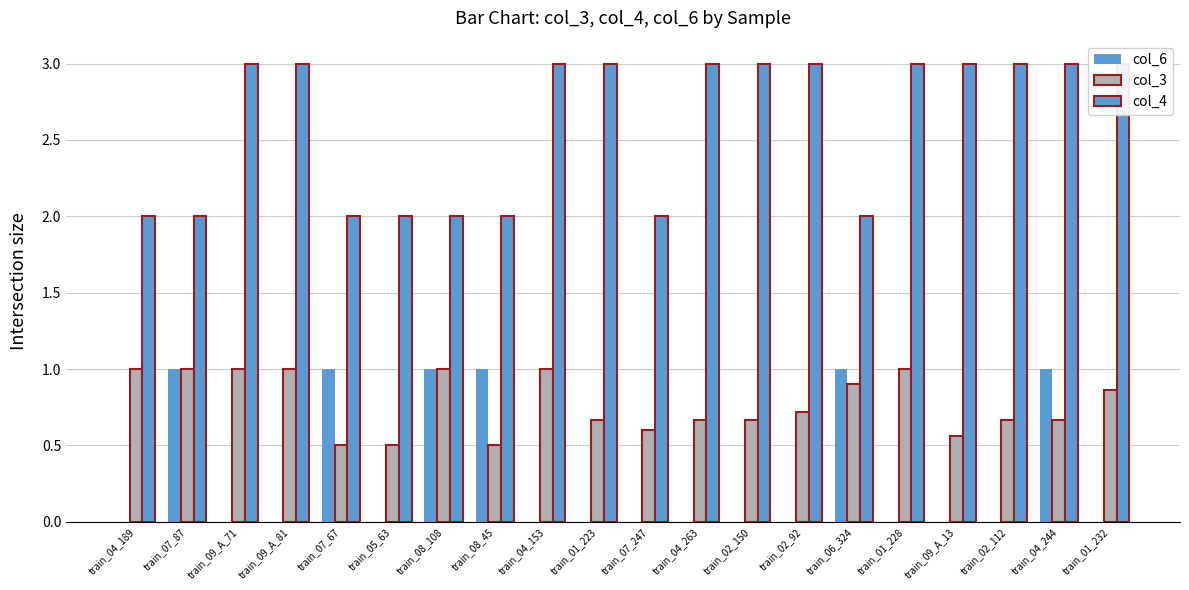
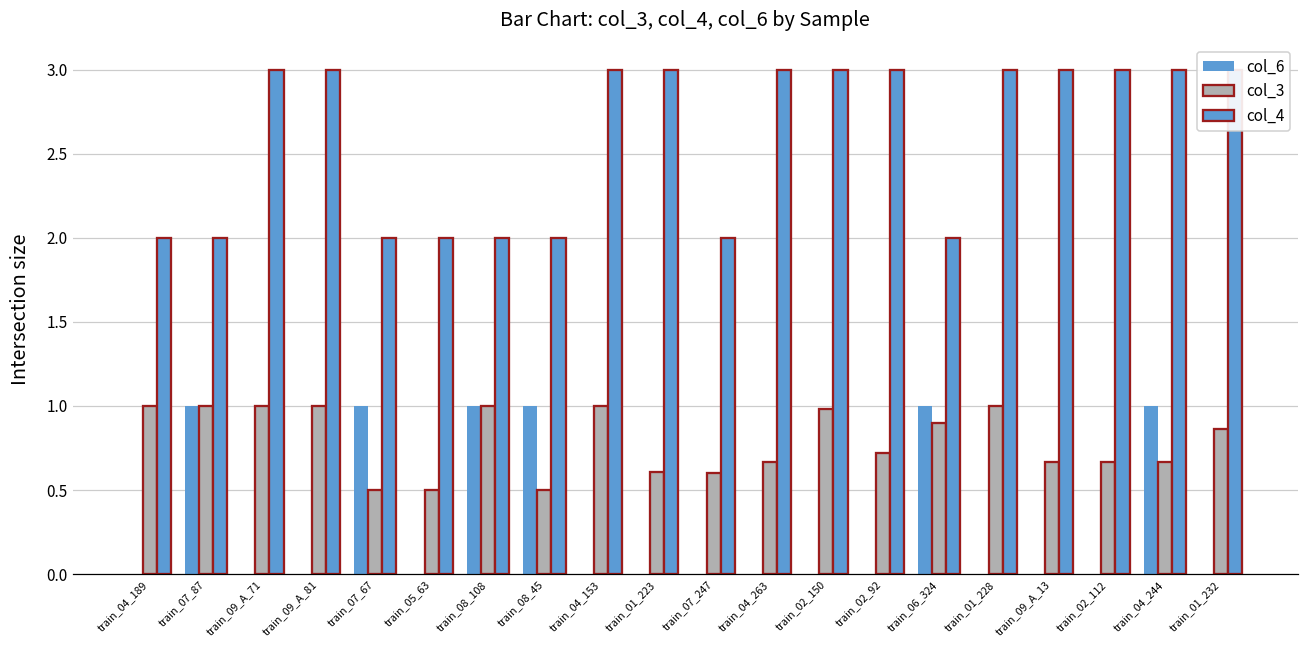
col_3, train_01_223: 0.67 -> 0.61
col_3, train_02_150: 0.67 -> 0.98
col_3, train_09_A_13: 0.56 -> 0.67
